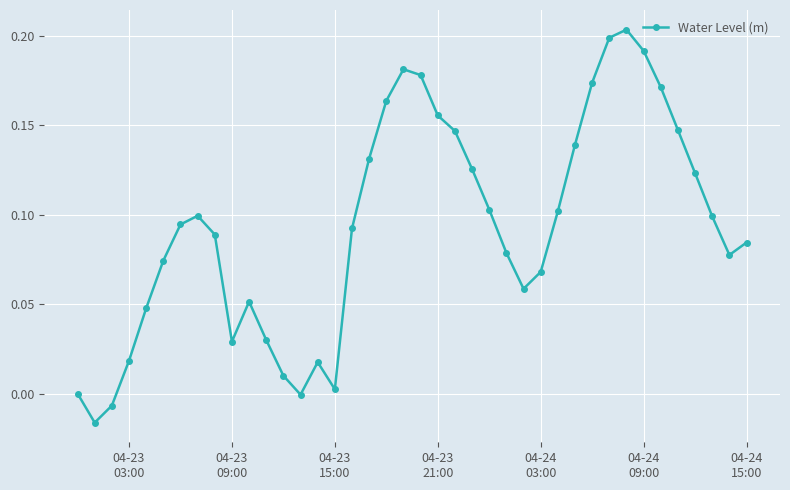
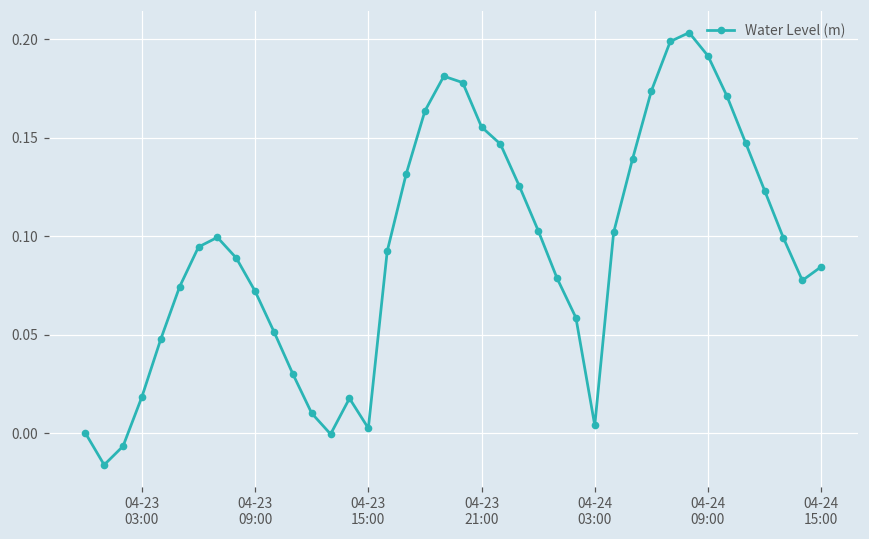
04-23 09:00: 0.029 -> 0.072
04-24 03:00: 0.068 -> 0.004
